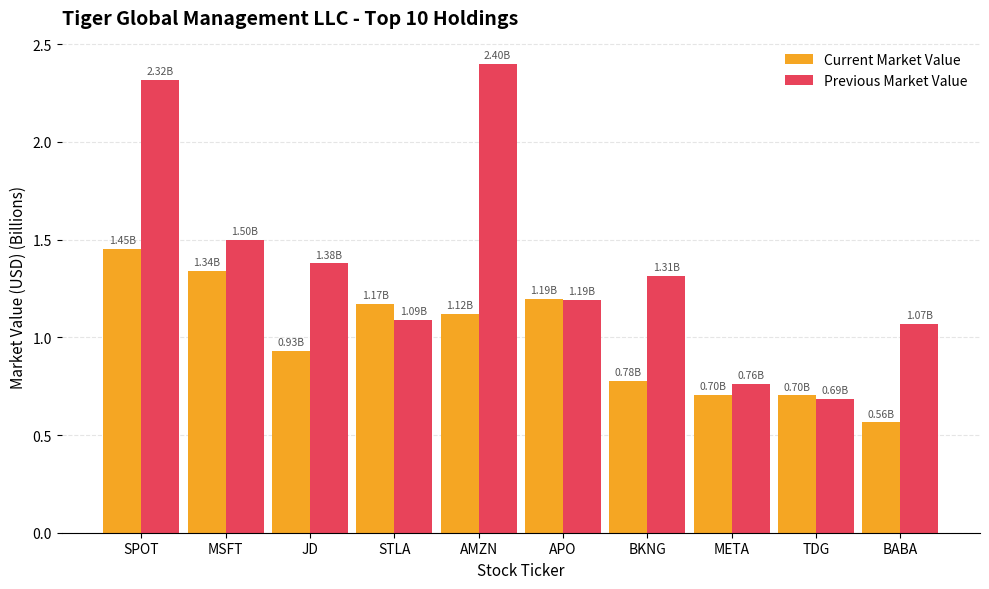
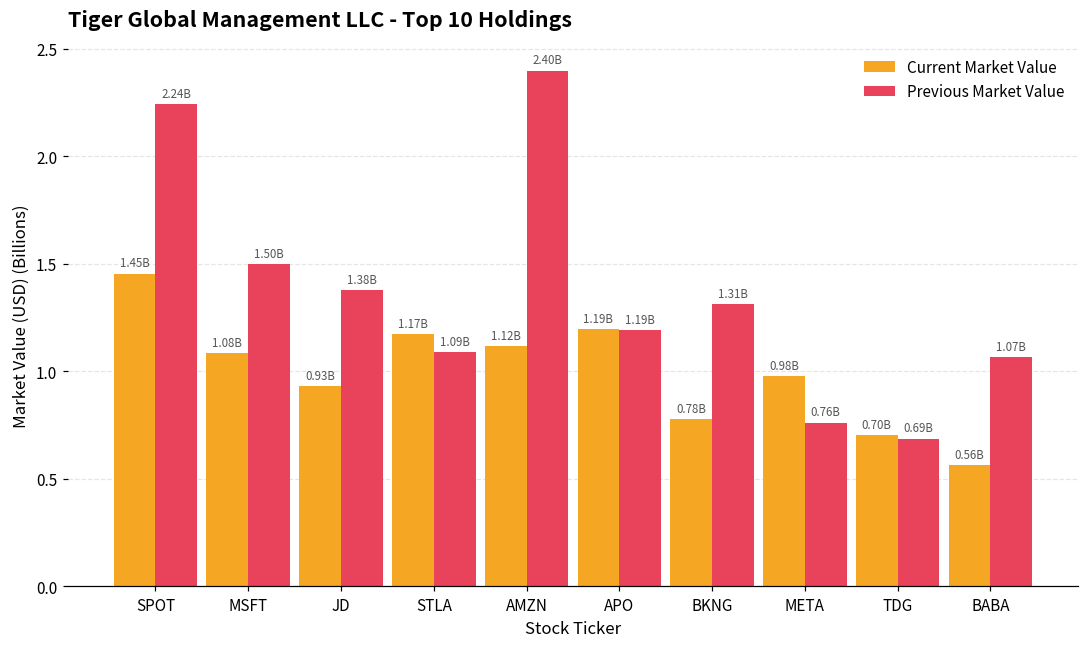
Previous Market Value, SPOT: 2.32B -> 2.24B
Current Market Value, MSFT: 1.34B -> 1.08B
Current Market Value, META: 0.70B -> 0.98B
